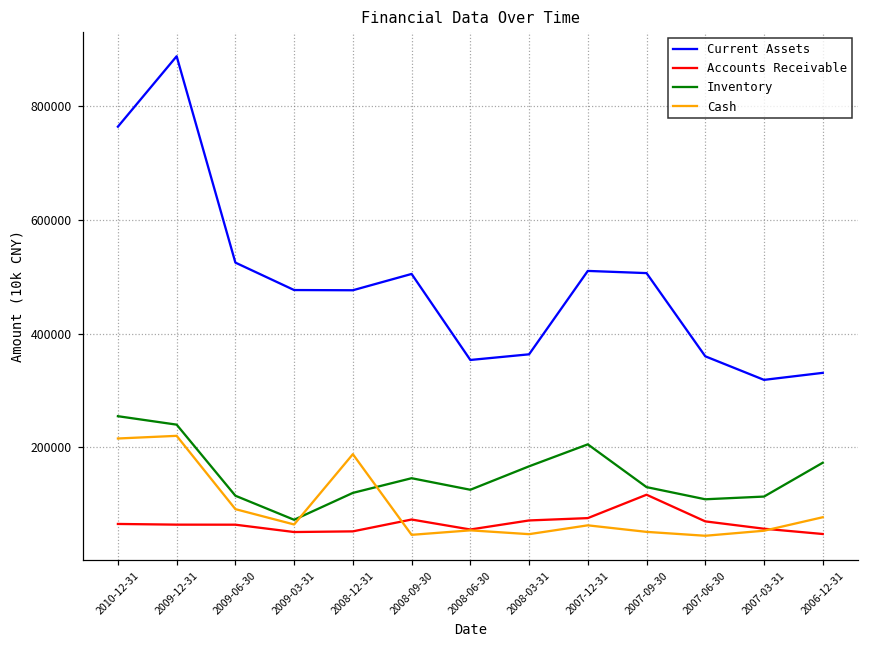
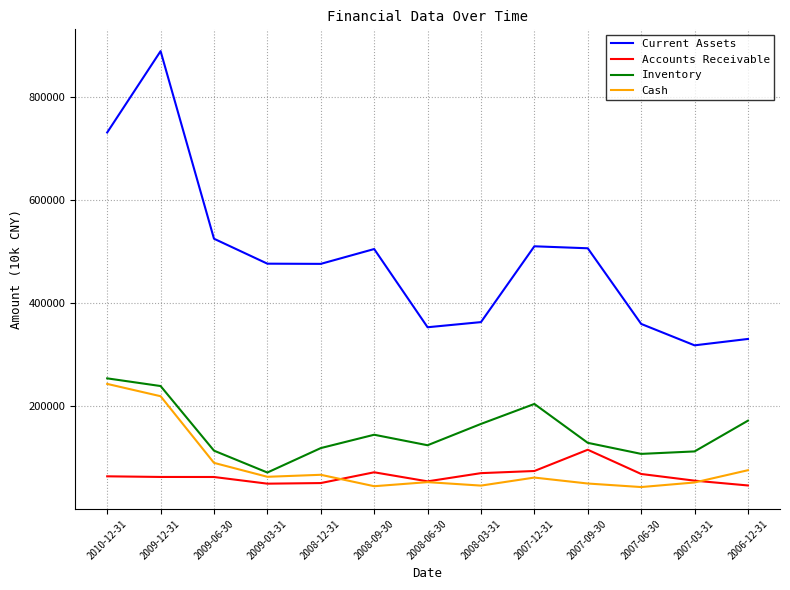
Current Assets, 2010-12-31: 760000 -> 730000
Cash, 2010-12-31: 220000 -> 240000
Cash, 2008-12-31: 190000 -> 70000
